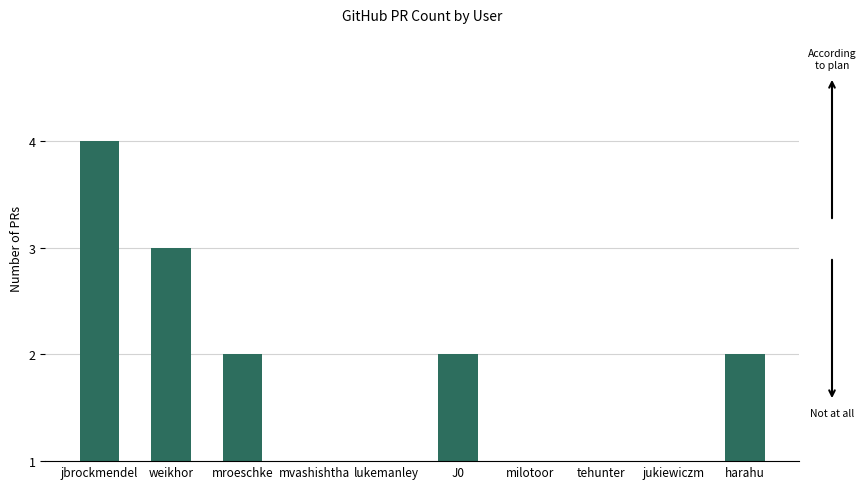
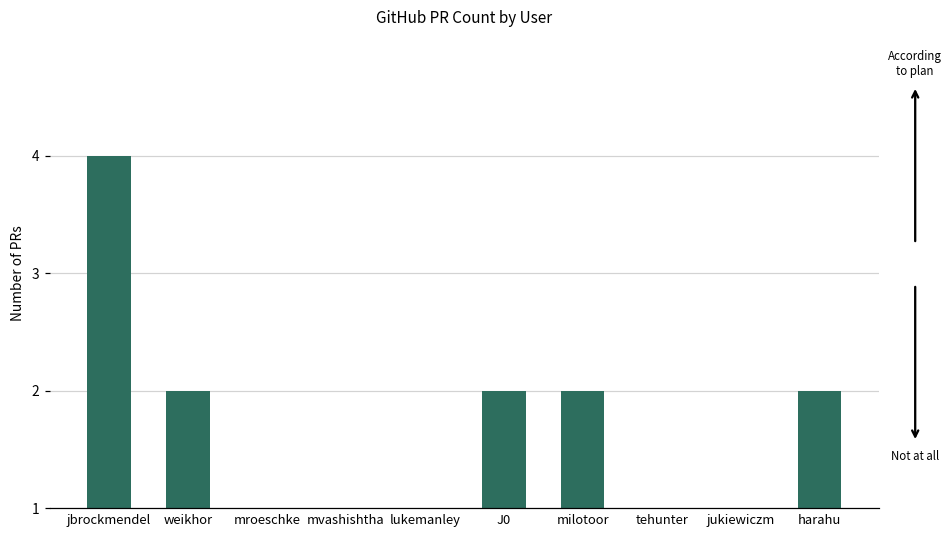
weikhor: 3 -> 2
mroeschke: 2 -> 1
milotoor: 1 -> 2
